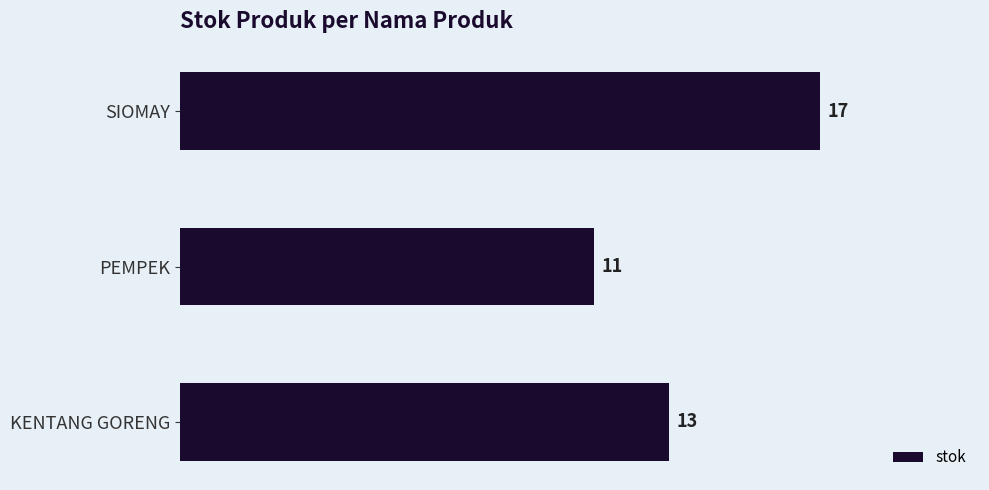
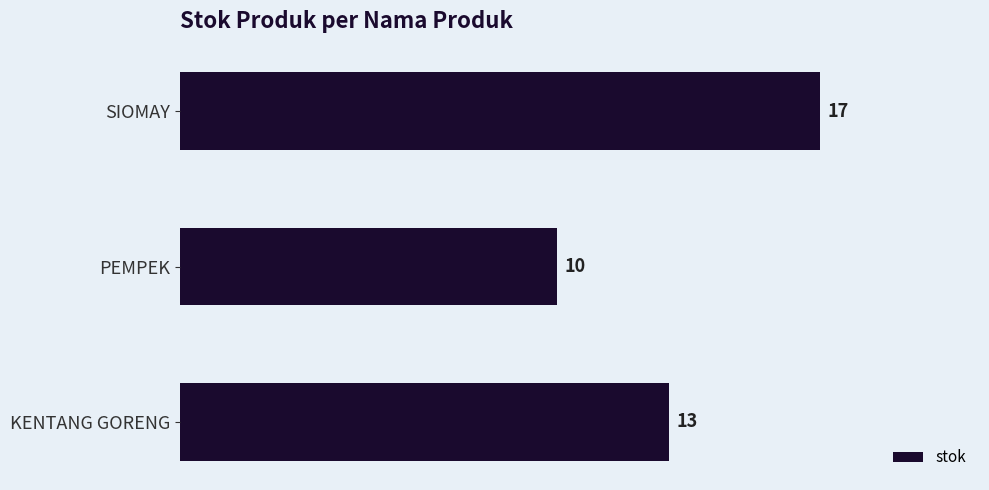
PEMPEK: 11 -> 10
